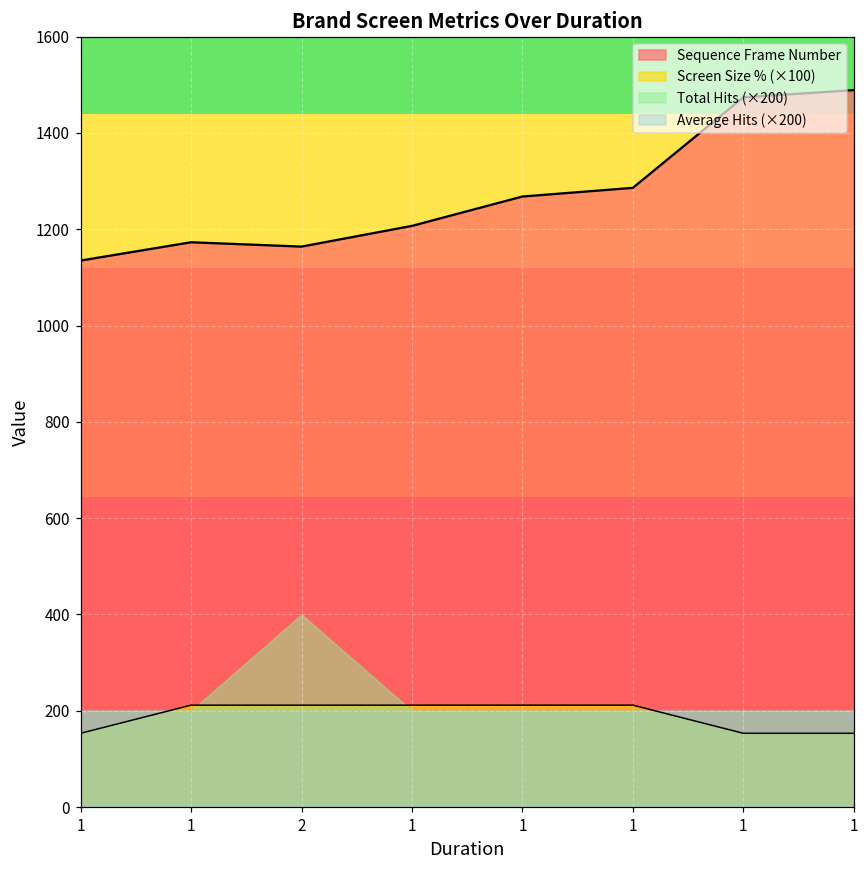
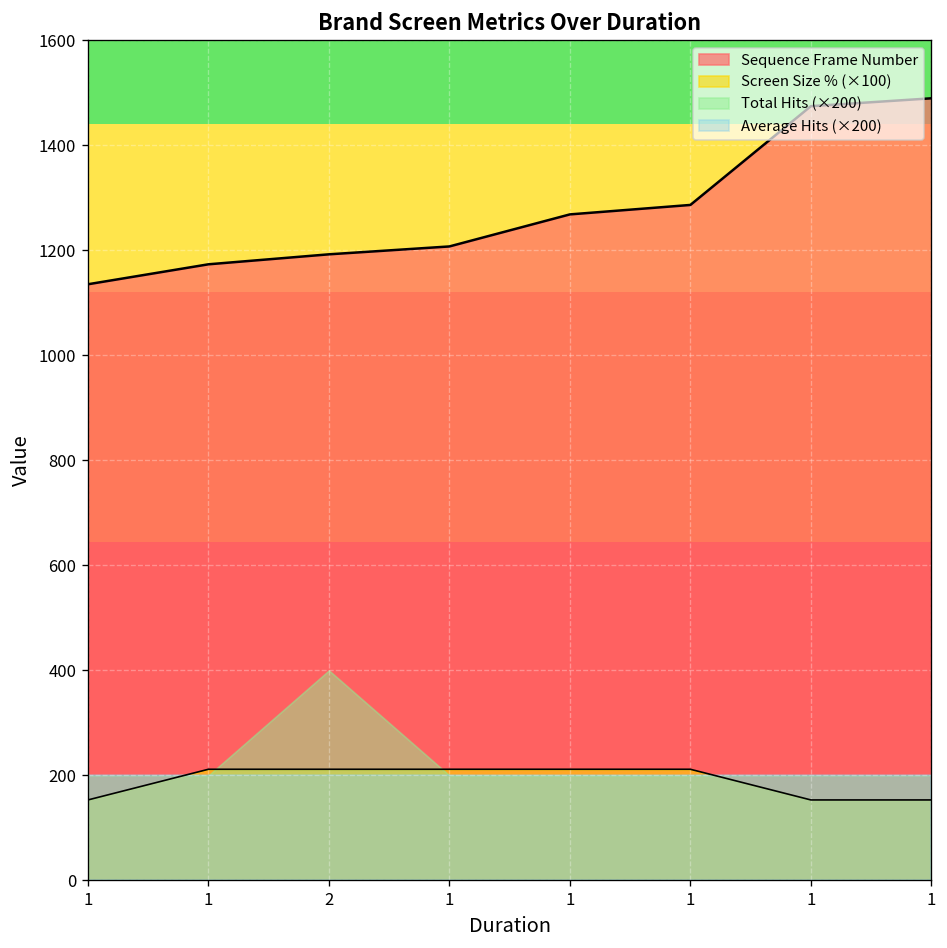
Sequence Frame Number, 2: 1160 -> 1190
